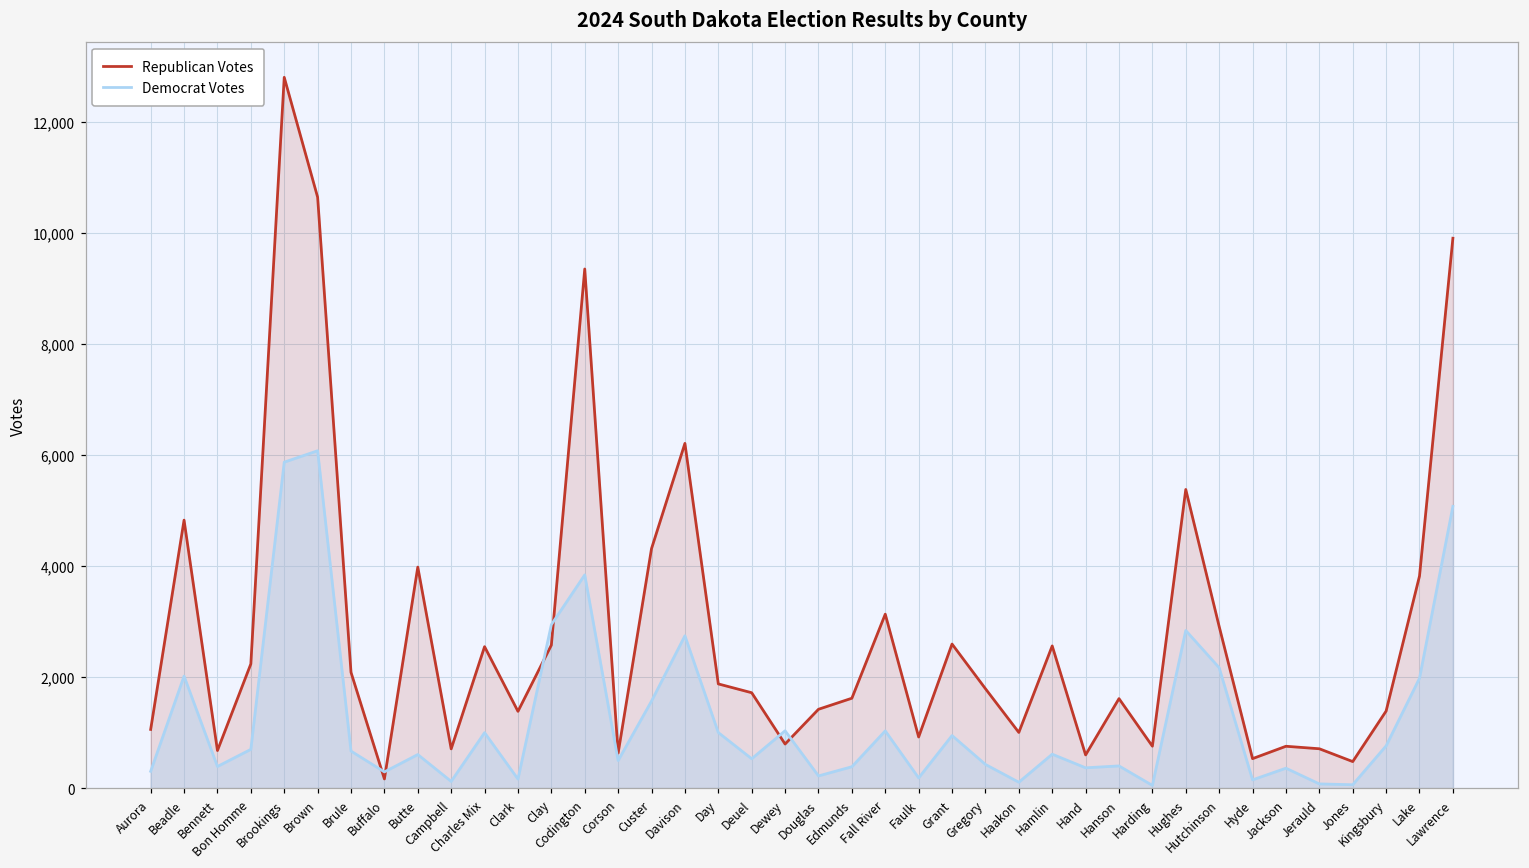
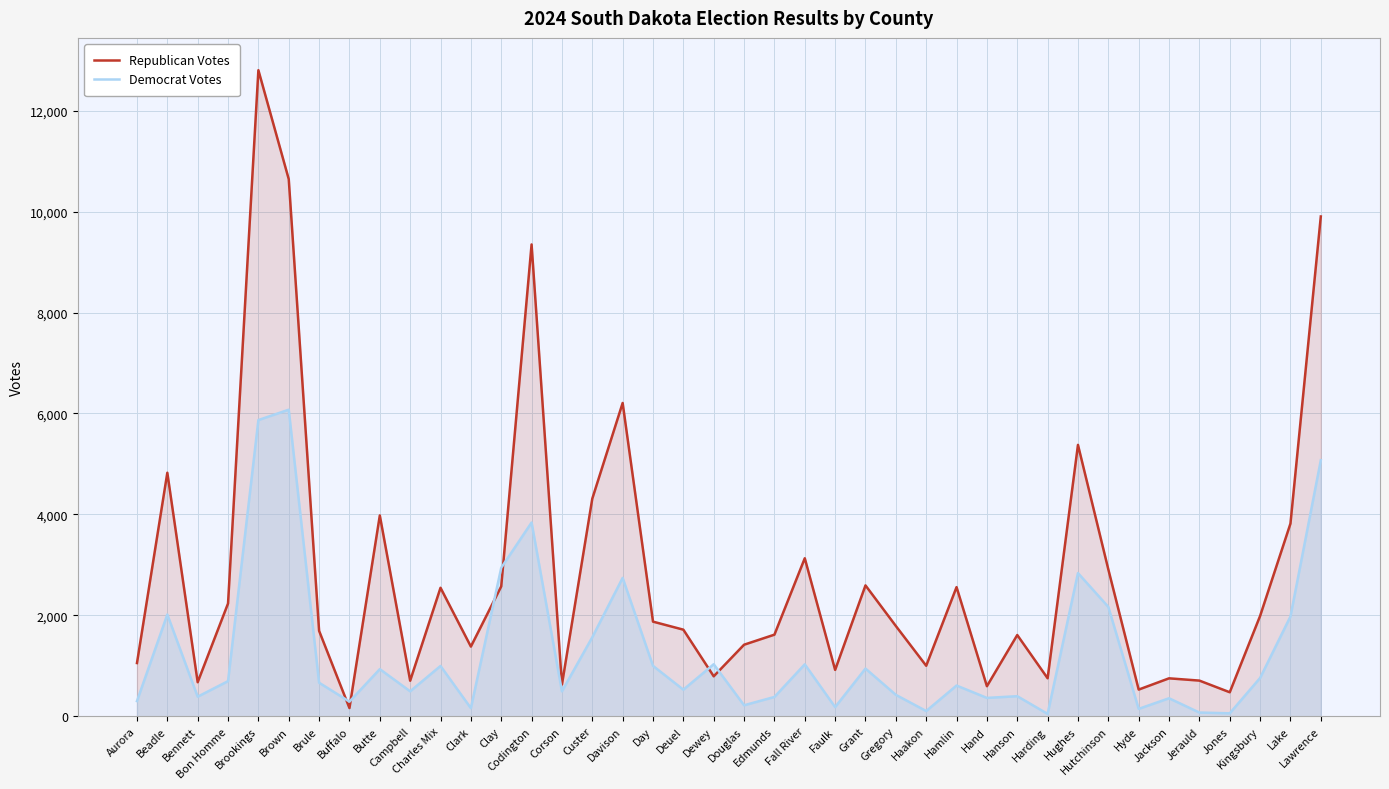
Republican Votes, Brule: 2,100 -> 1,700
Democrat Votes, Butte: 600 -> 900
Democrat Votes, Campbell: 100 -> 500
Republican Votes, Kingsbury: 1,400 -> 2,000
